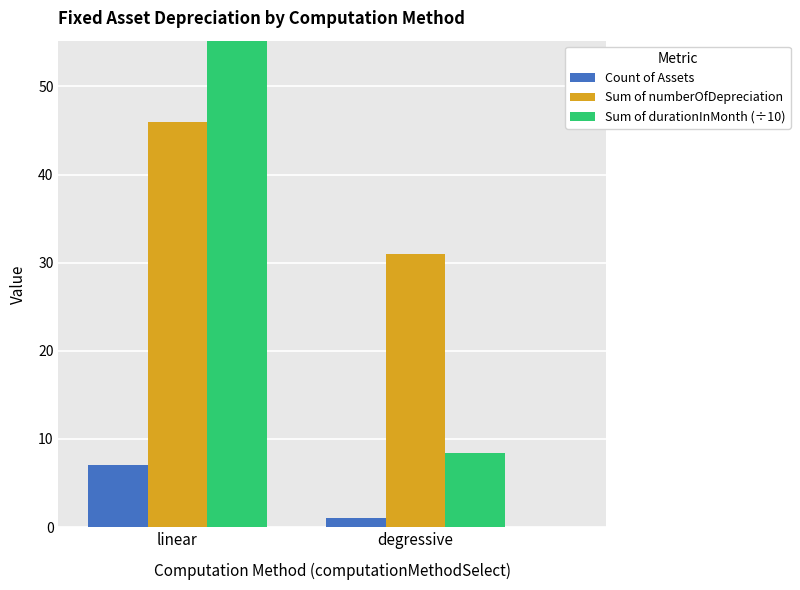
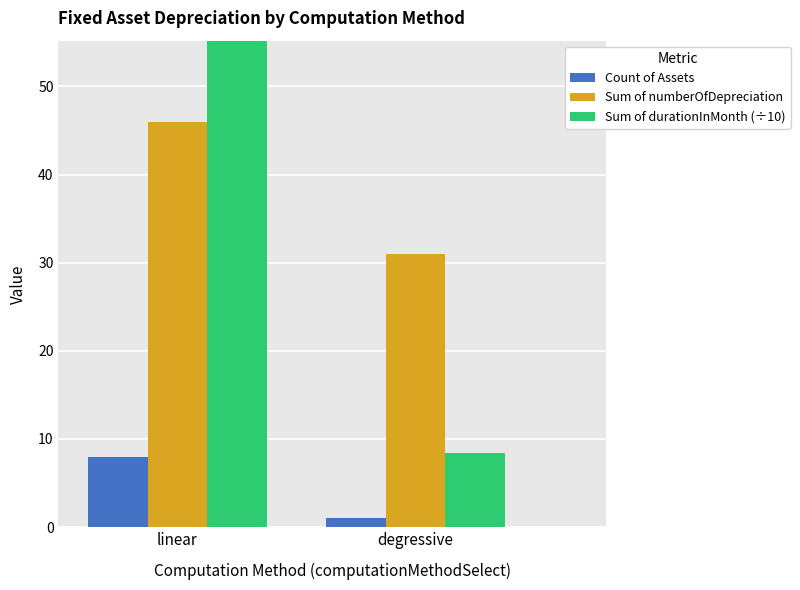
Count of Assets, linear: 7 -> 8
